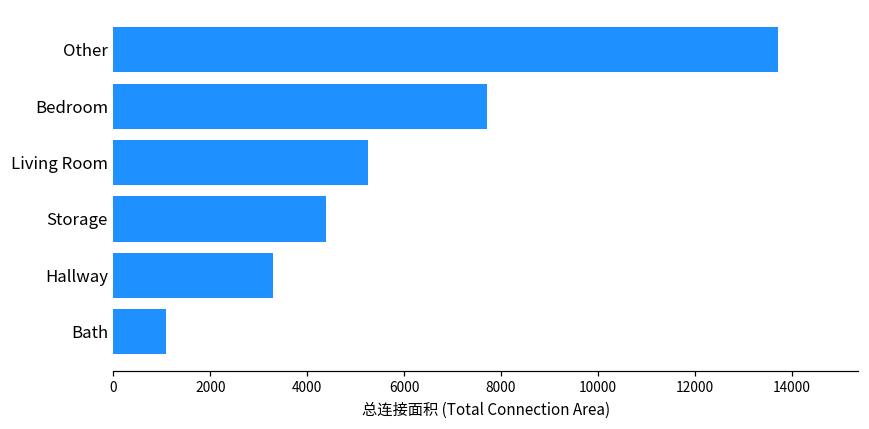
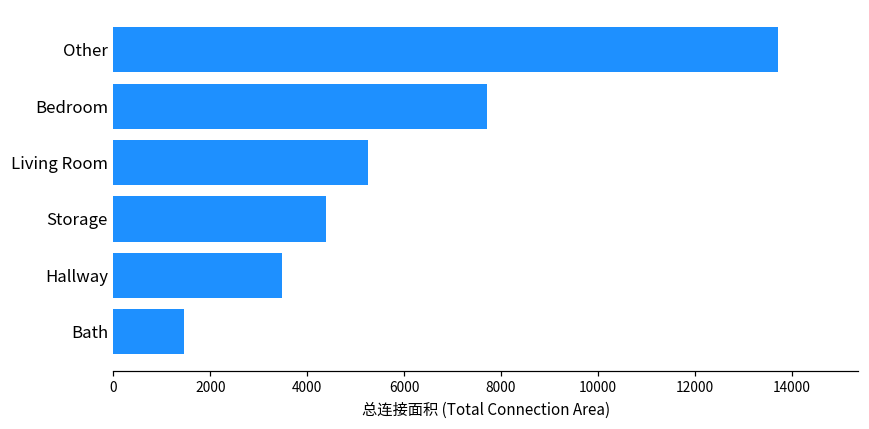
Hallway: 3300 -> 3500
Bath: 1100 -> 1500
